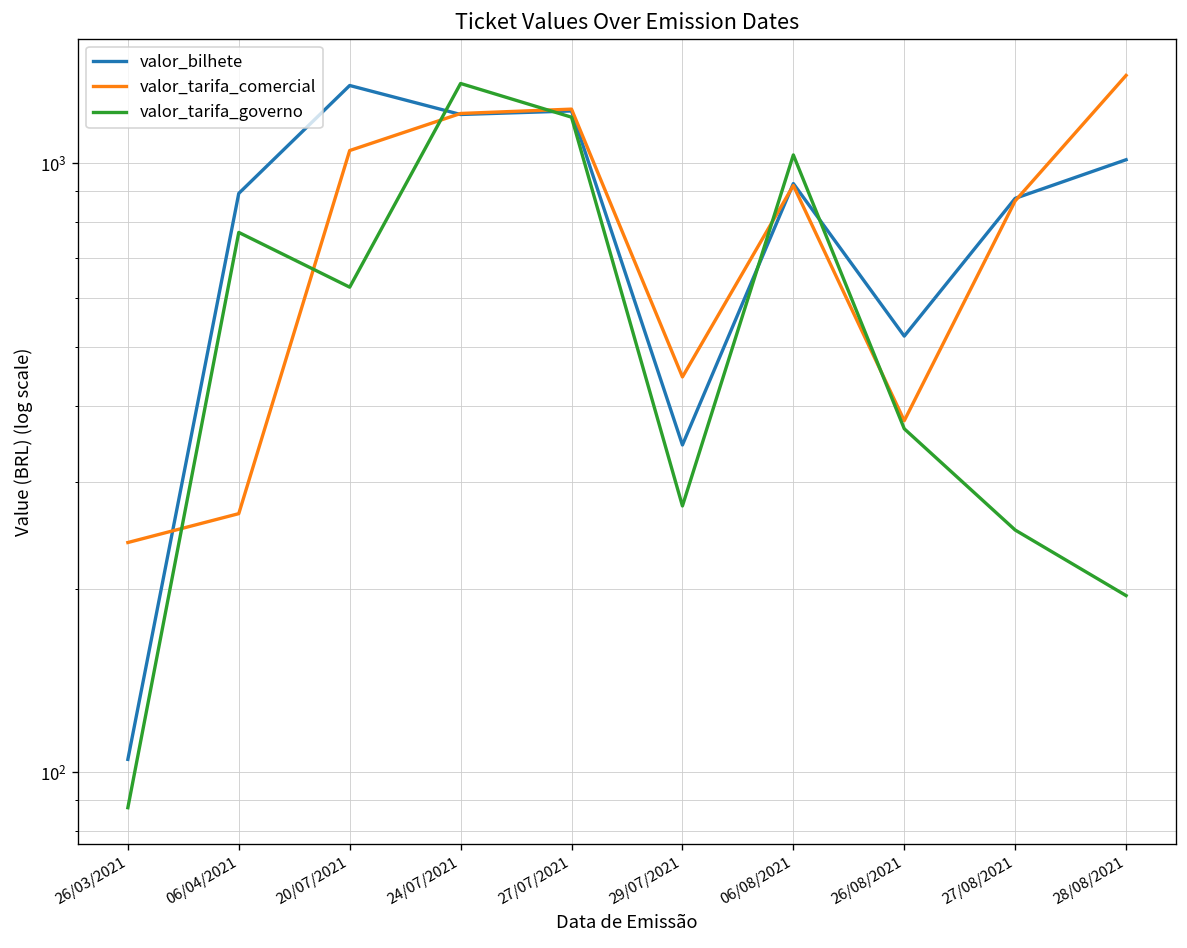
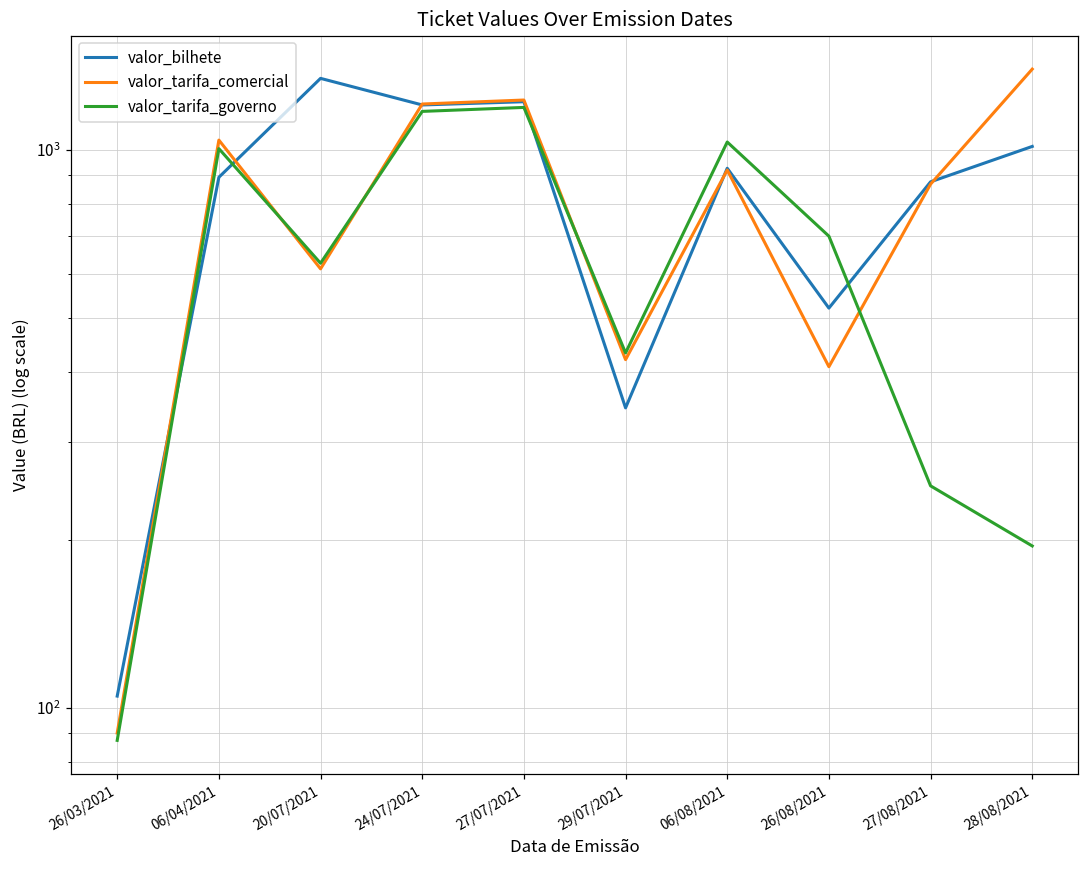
valor_tarifa_comercial, 26/03/2021: 240 -> 90
valor_tarifa_comercial, 06/04/2021: 270 -> 1040
valor_tarifa_governo, 06/04/2021: 770 -> 1000
valor_tarifa_comercial, 20/07/2021: 1050 -> 610
valor_tarifa_governo, 24/07/2021: 1350 -> 1170
valor_tarifa_comercial, 29/07/2021: 450 -> 420
valor_tarifa_governo, 29/07/2021: 270 -> 430
valor_tarifa_comercial, 26/08/2021: 380 -> 410
valor_tarifa_governo, 26/08/2021: 370 -> 700
